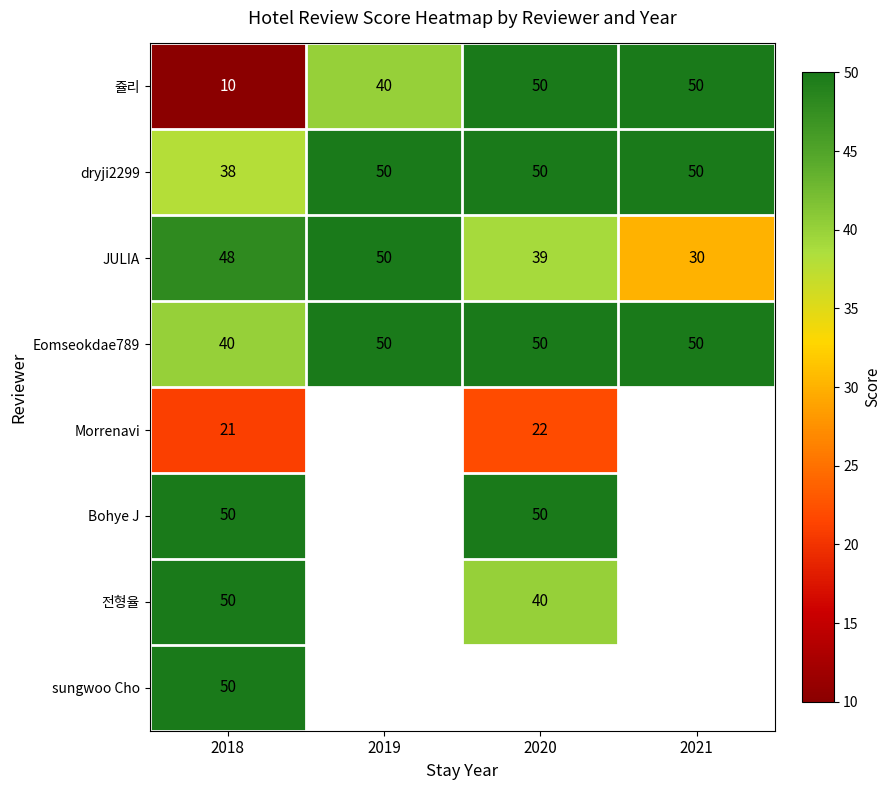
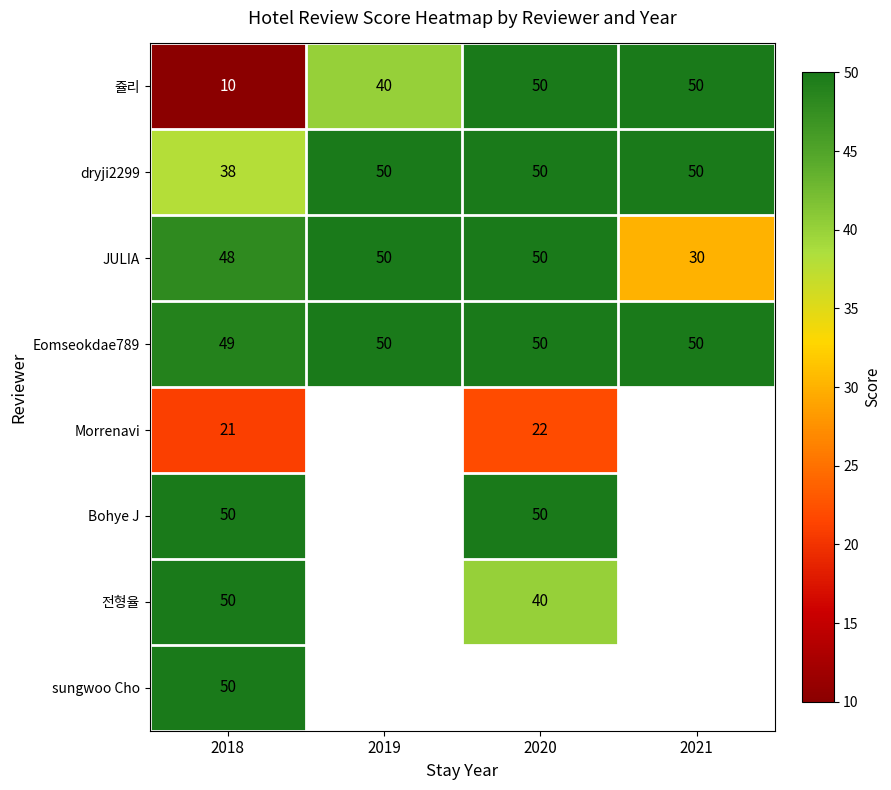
JULIA, 2020: 39 -> 50
Eomseokdae789, 2018: 40 -> 49
